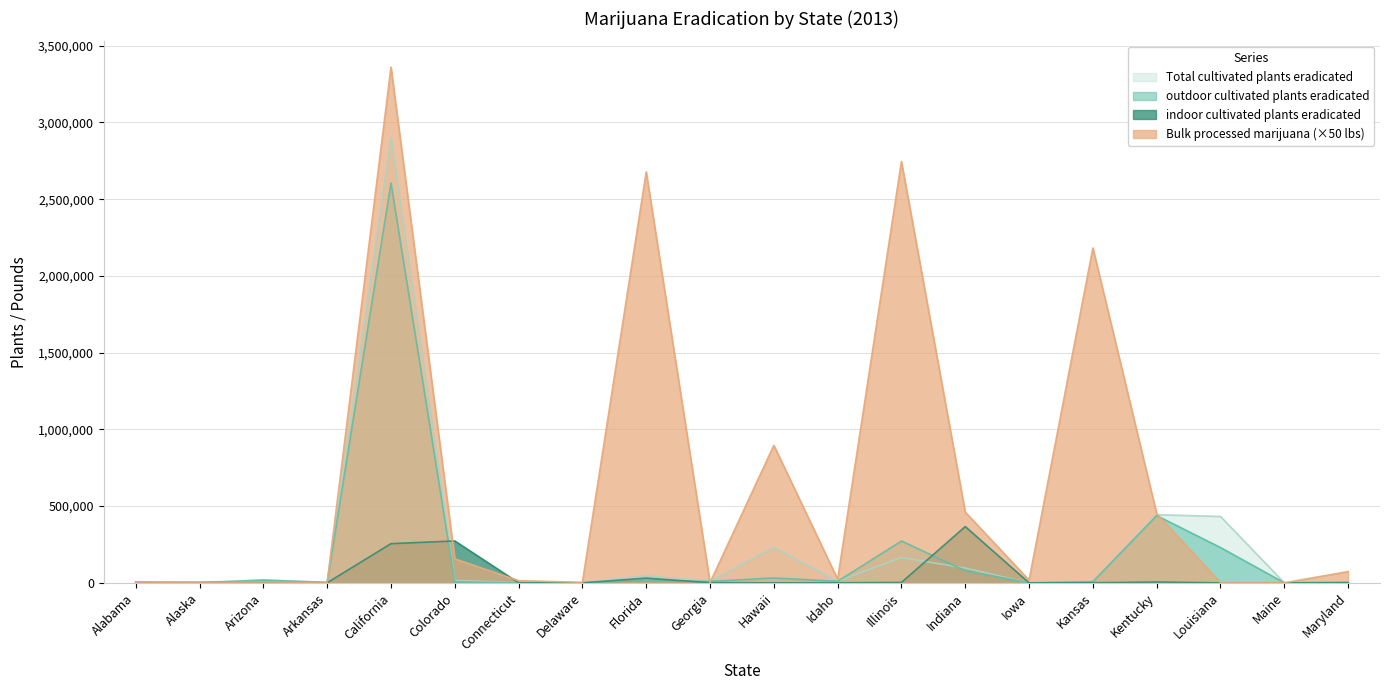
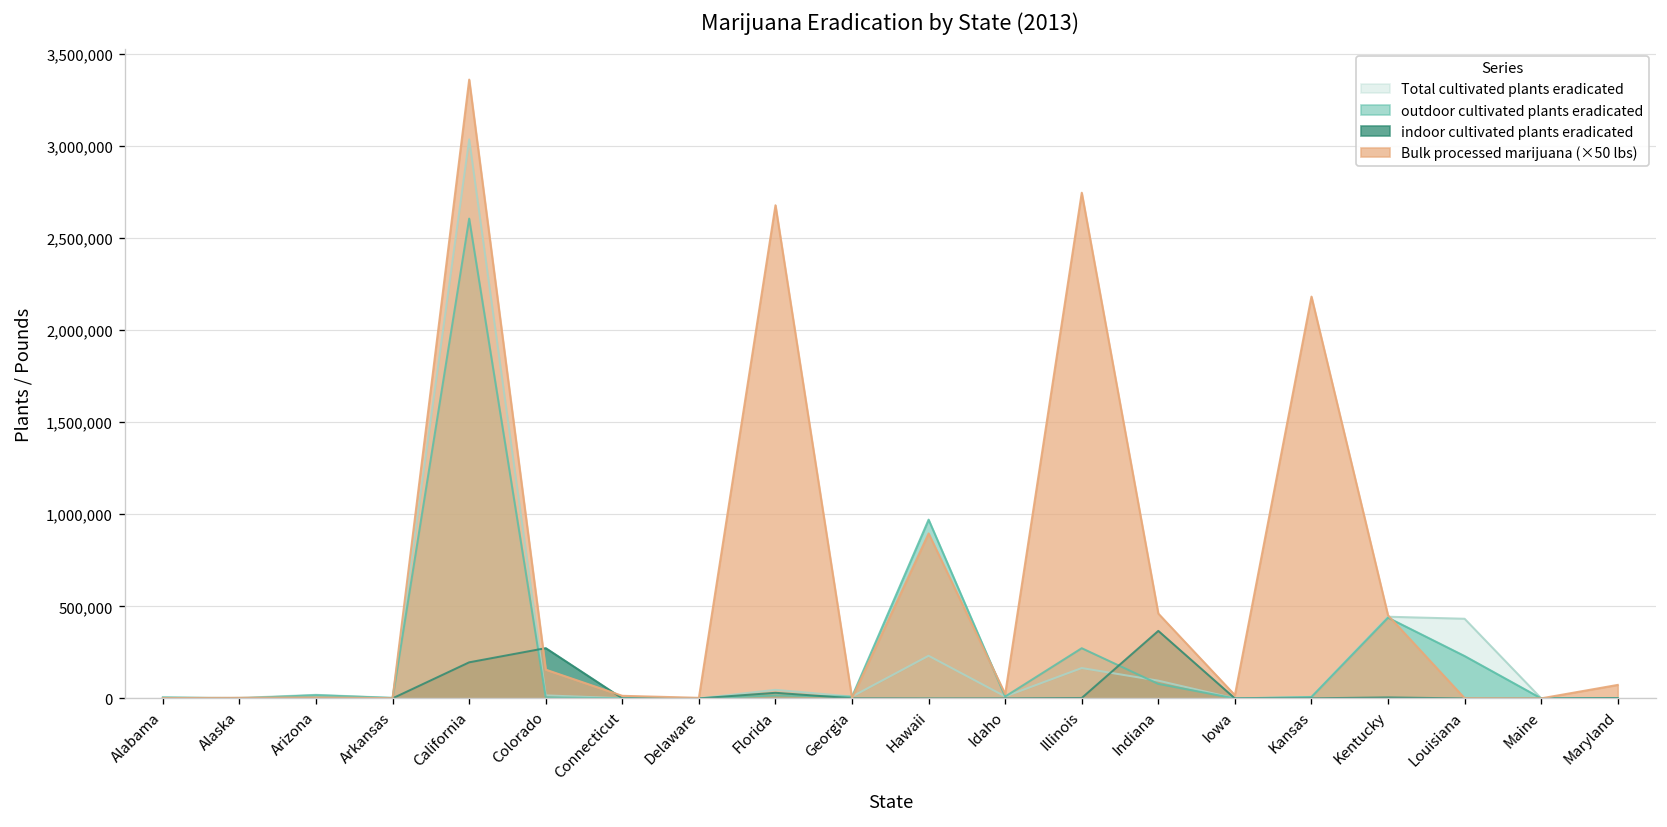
Total cultivated plants eradicated, California: 2,900,000 -> 3,040,000
indoor cultivated plants eradicated, California: 260,000 -> 200,000
outdoor cultivated plants eradicated, Hawaii: 30,000 -> 970,000
